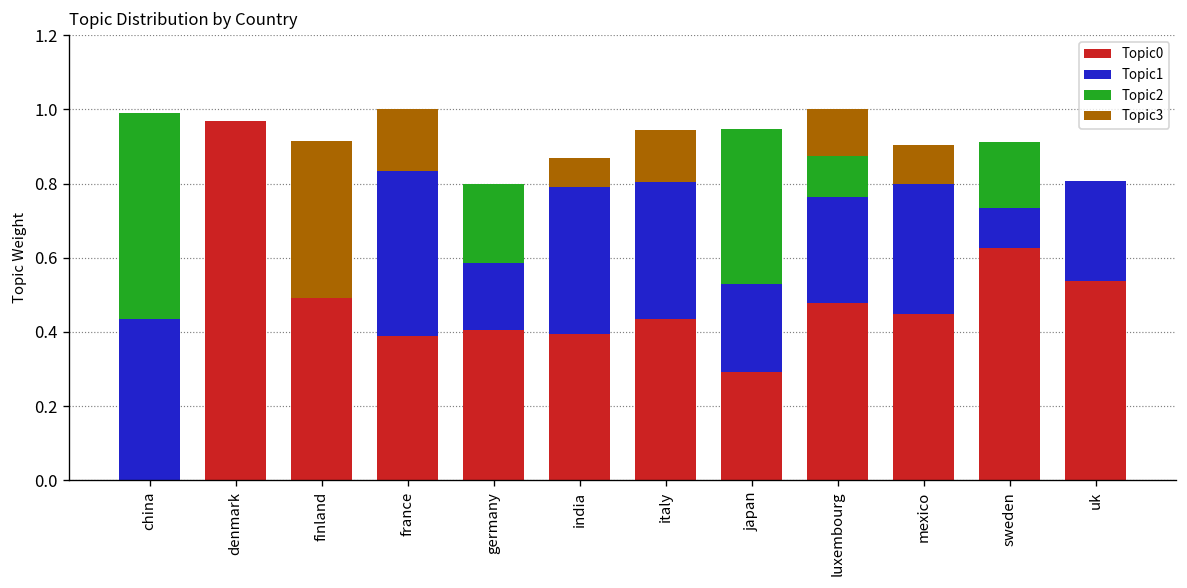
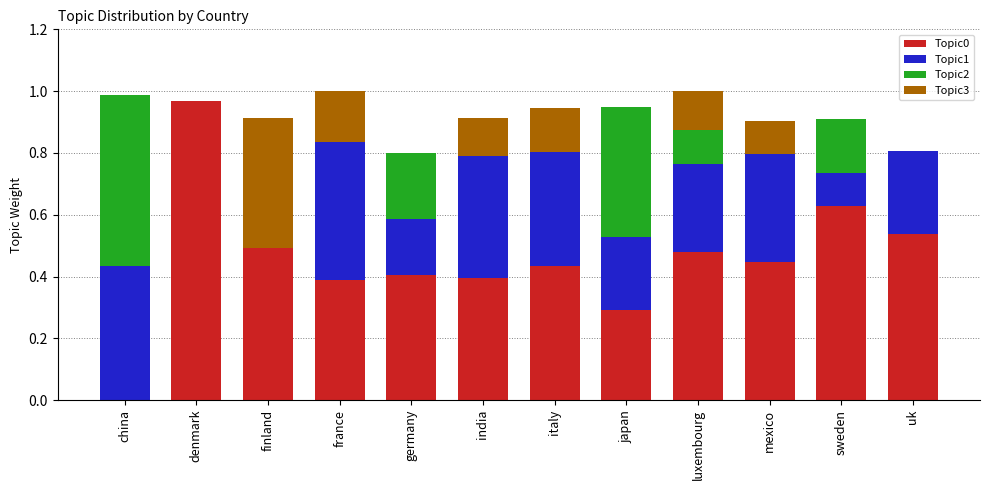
Topic3, india: 0.08 -> 0.12
